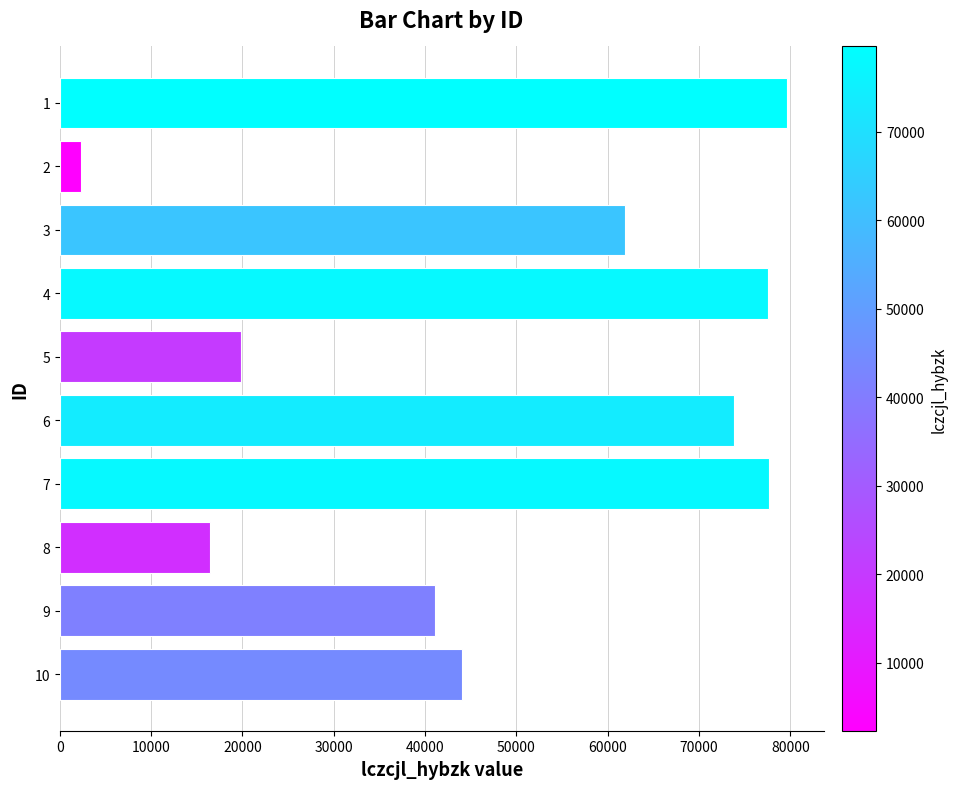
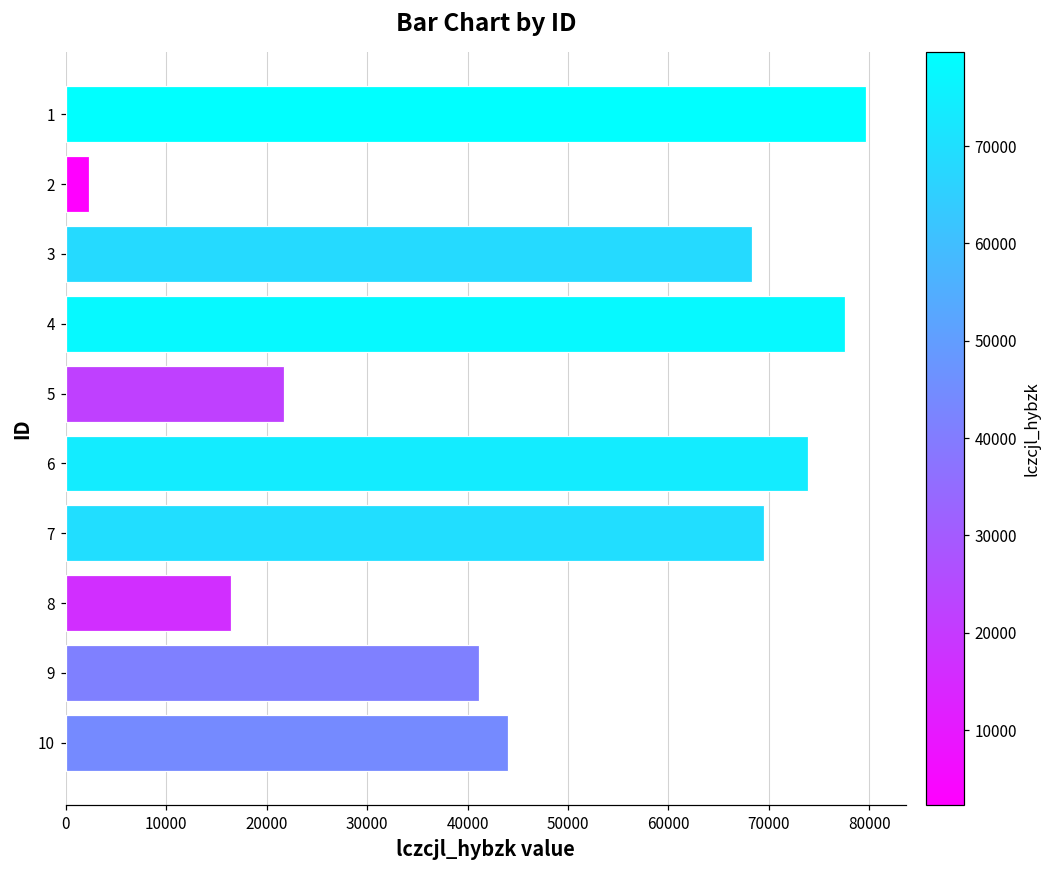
3: 62000 -> 68000
5: 20000 -> 22000
7: 78000 -> 69000
